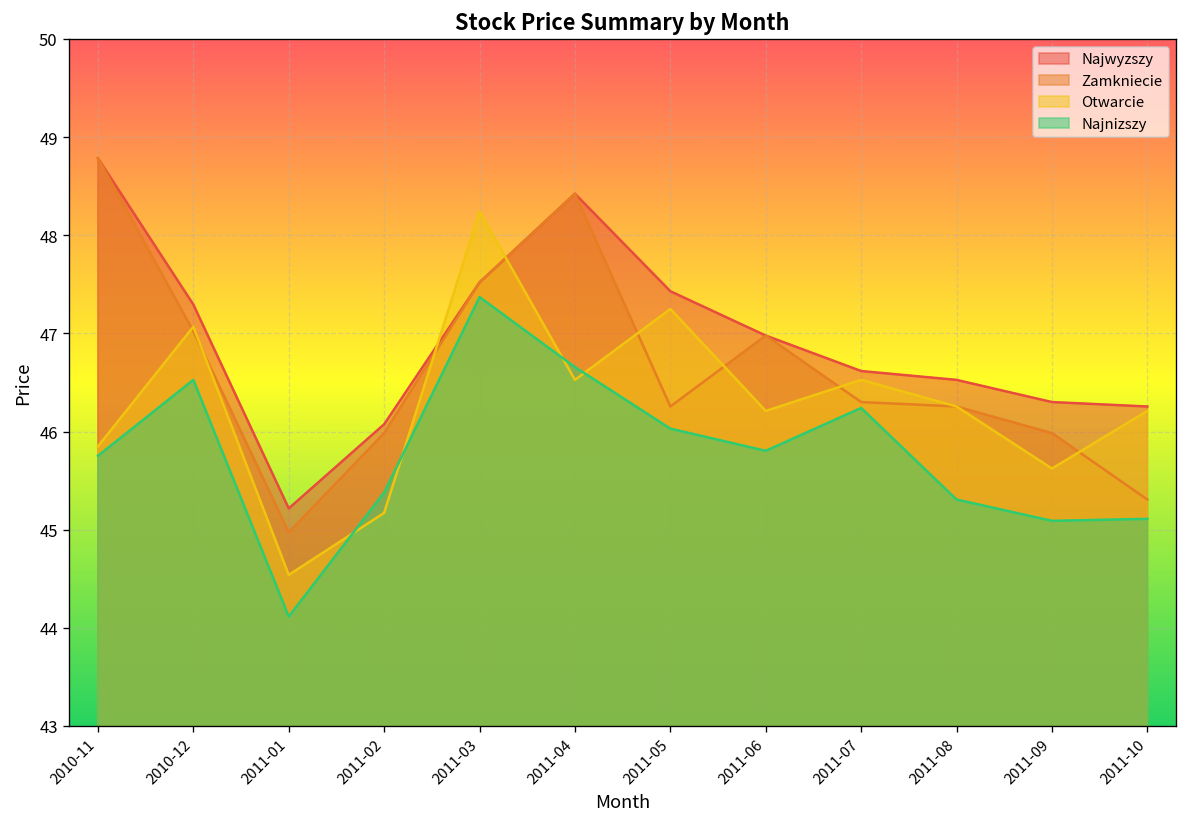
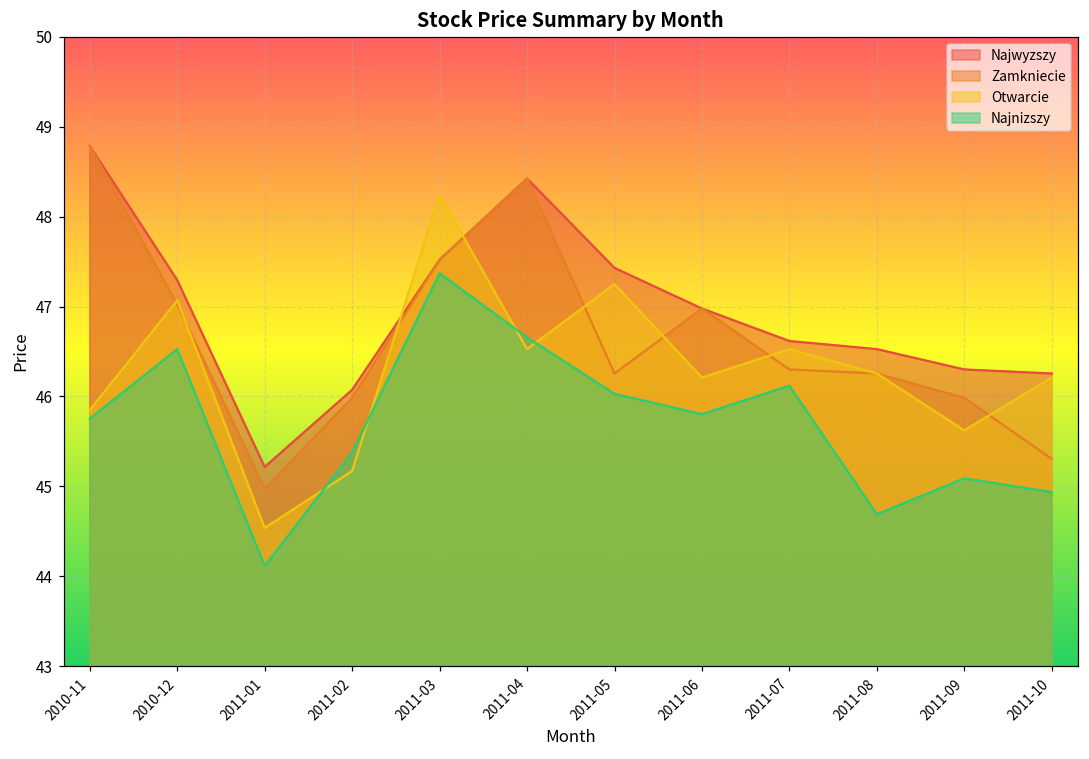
Najnizszy, 2011-07: 46.2 -> 46.1
Najnizszy, 2011-08: 45.3 -> 44.7
Najnizszy, 2011-10: 45.1 -> 44.9
